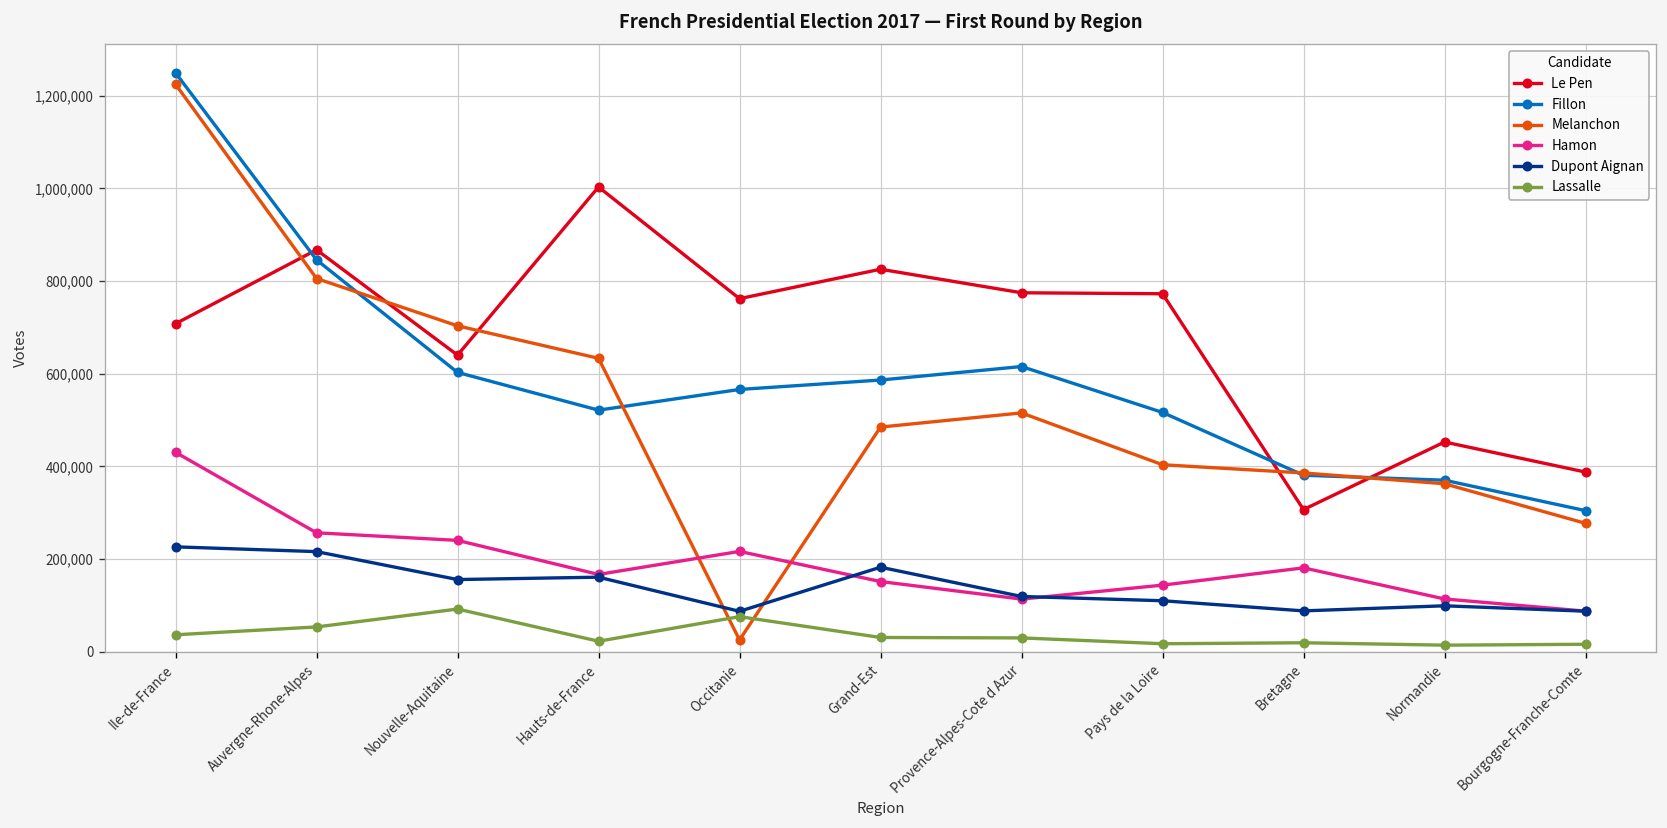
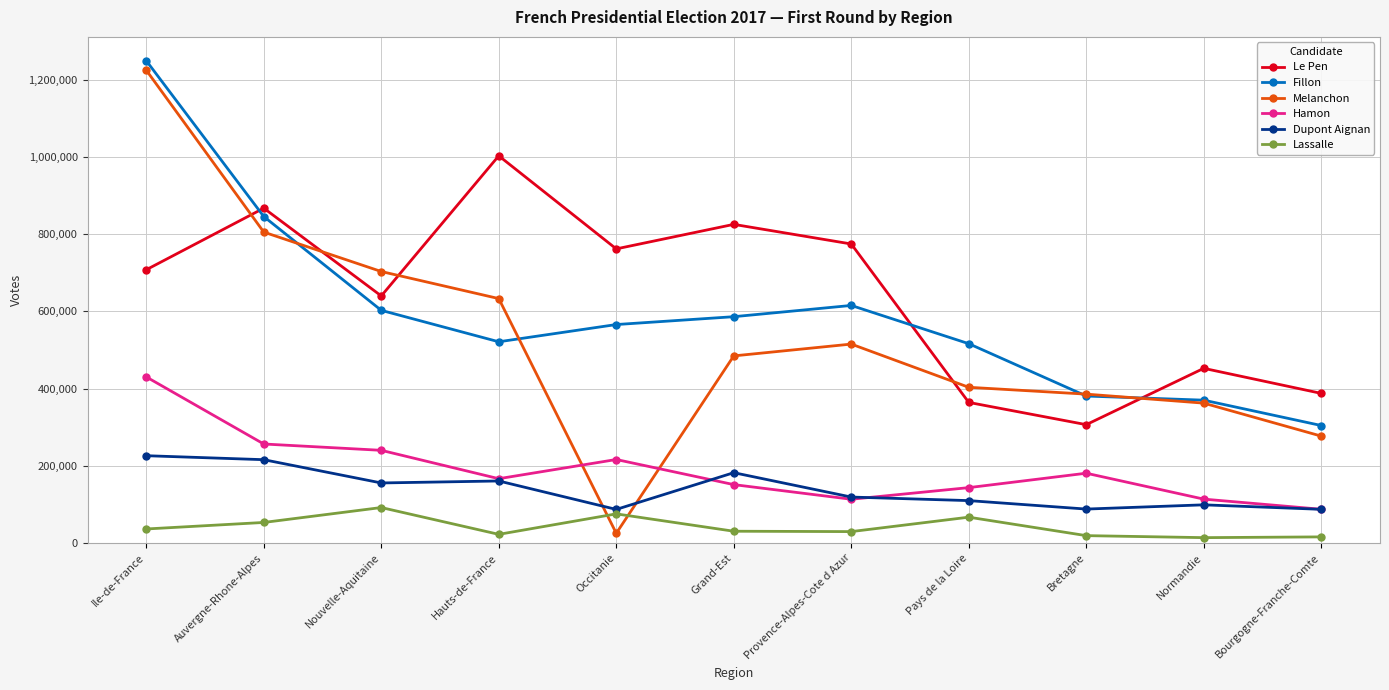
Le Pen, Pays de la Loire: 770,000 -> 360,000
Lassalle, Pays de la Loire: 20,000 -> 70,000
